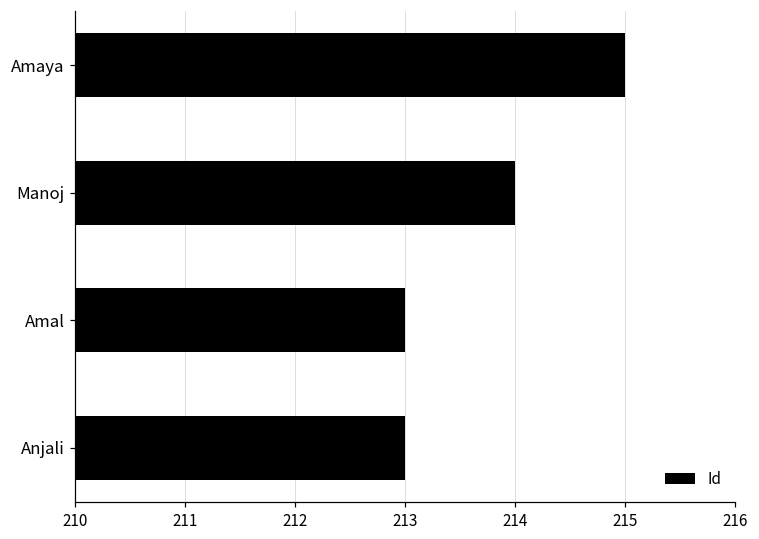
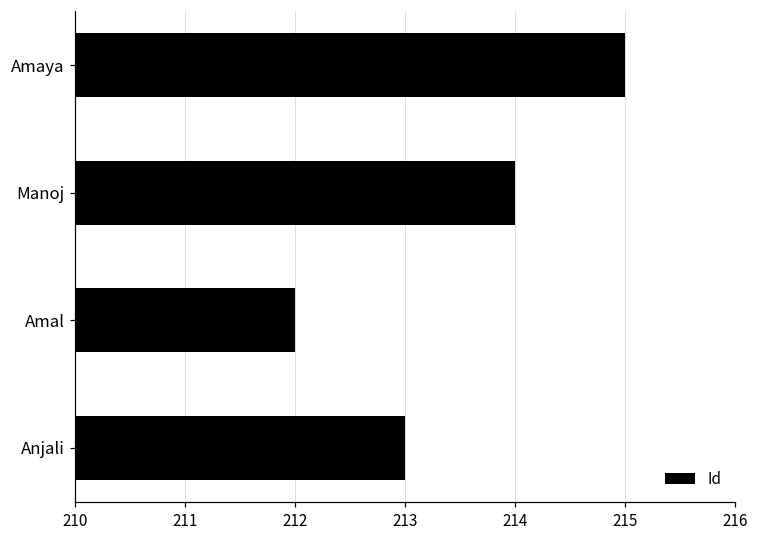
Amal: 213 -> 212
